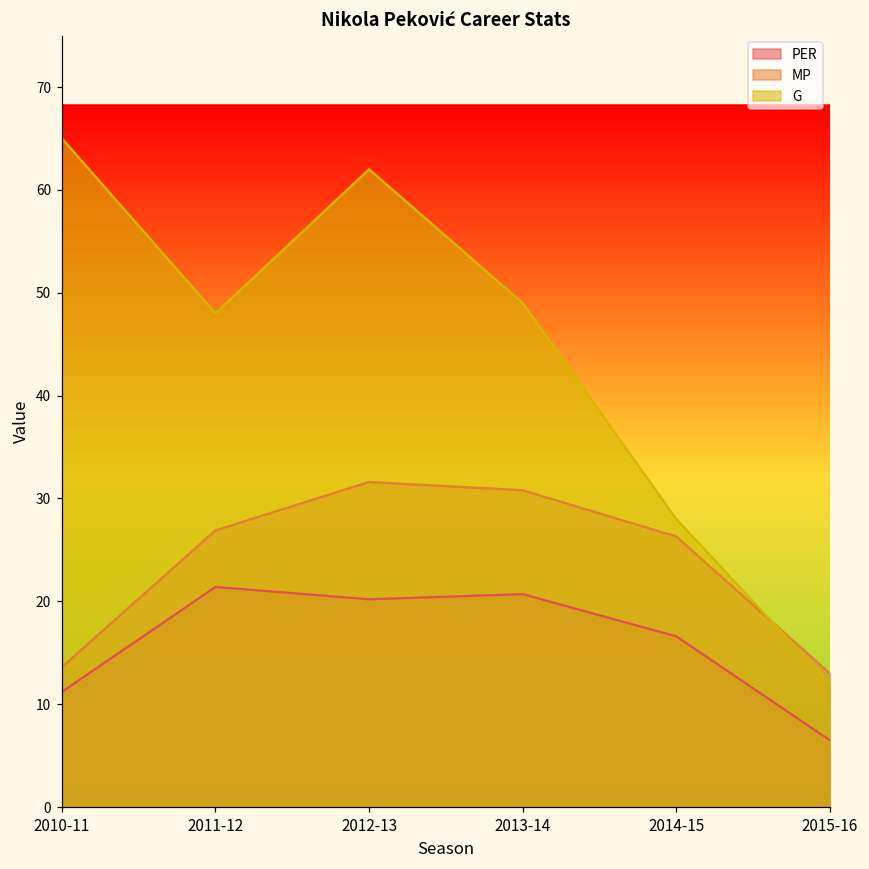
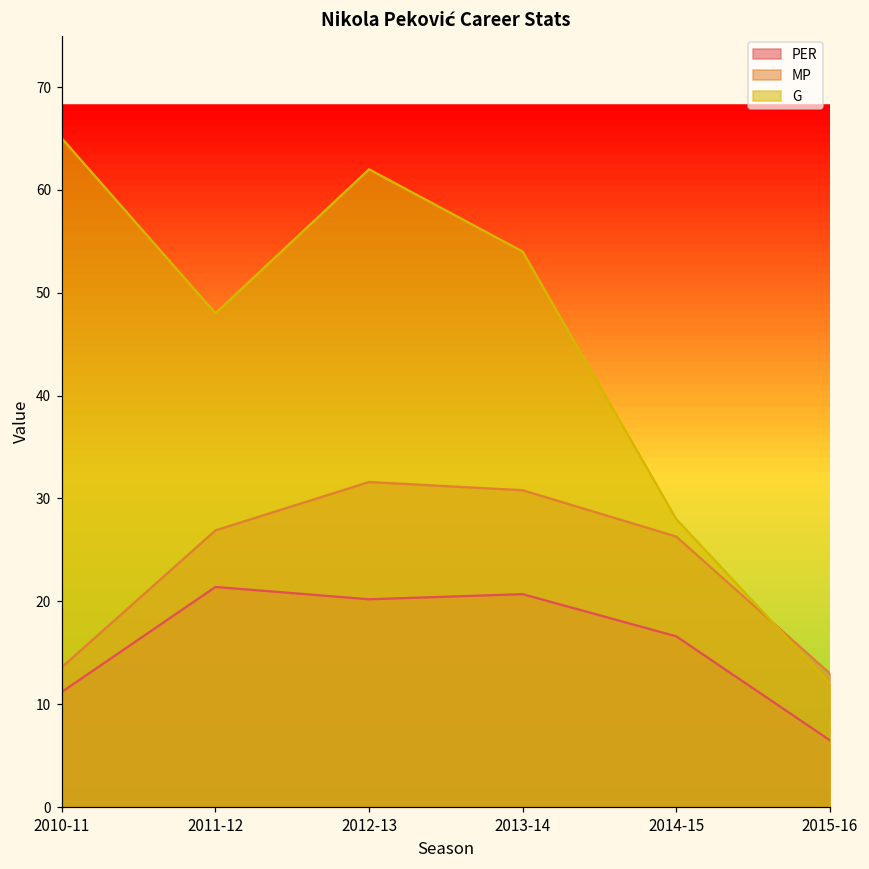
G, 2013-14: 49 -> 54
